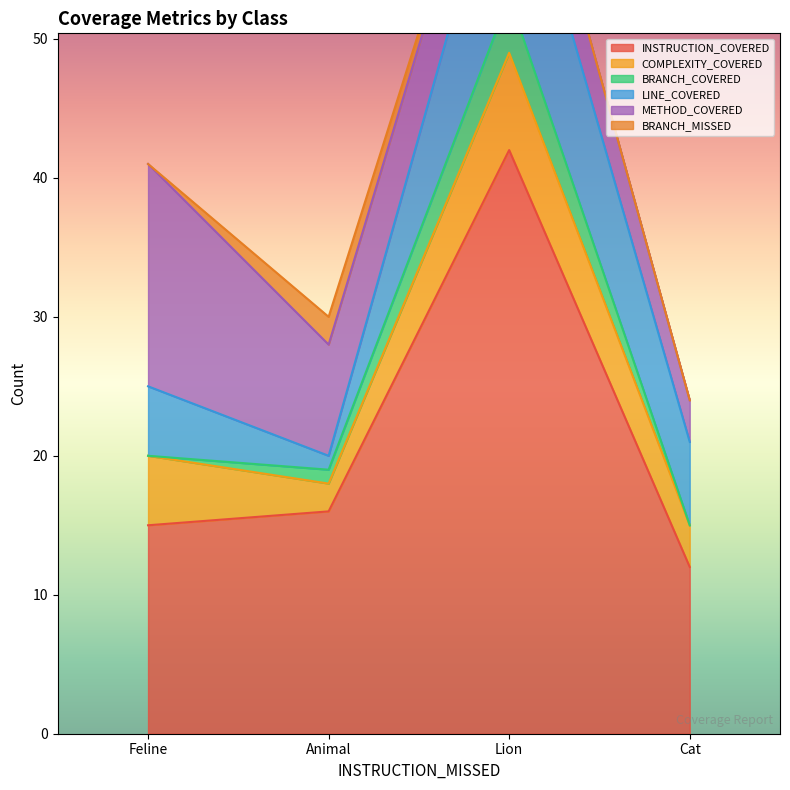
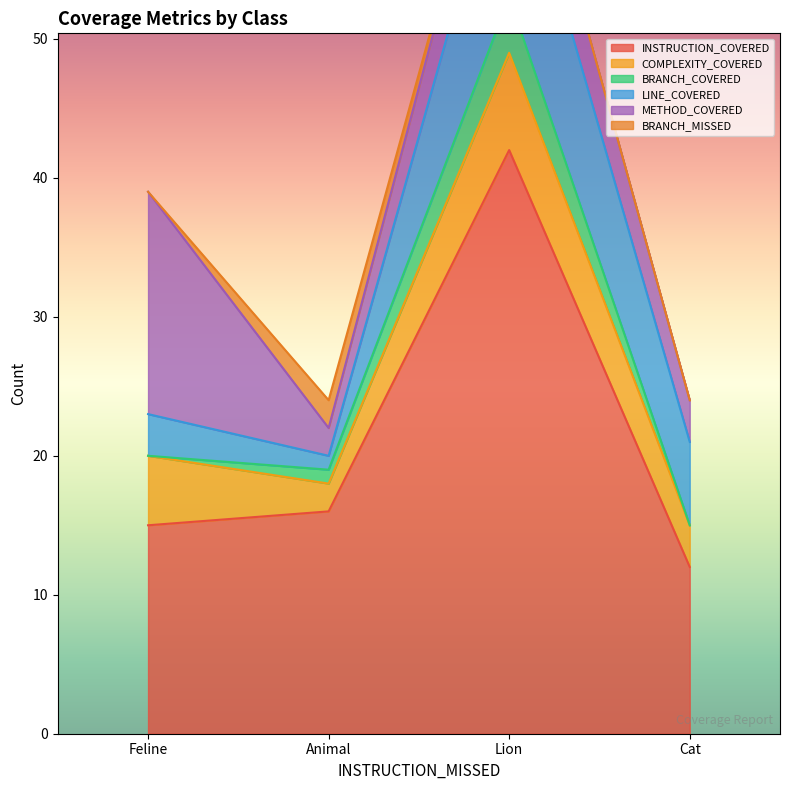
LINE_COVERED, Feline: 5 -> 3
METHOD_COVERED, Animal: 8 -> 2
